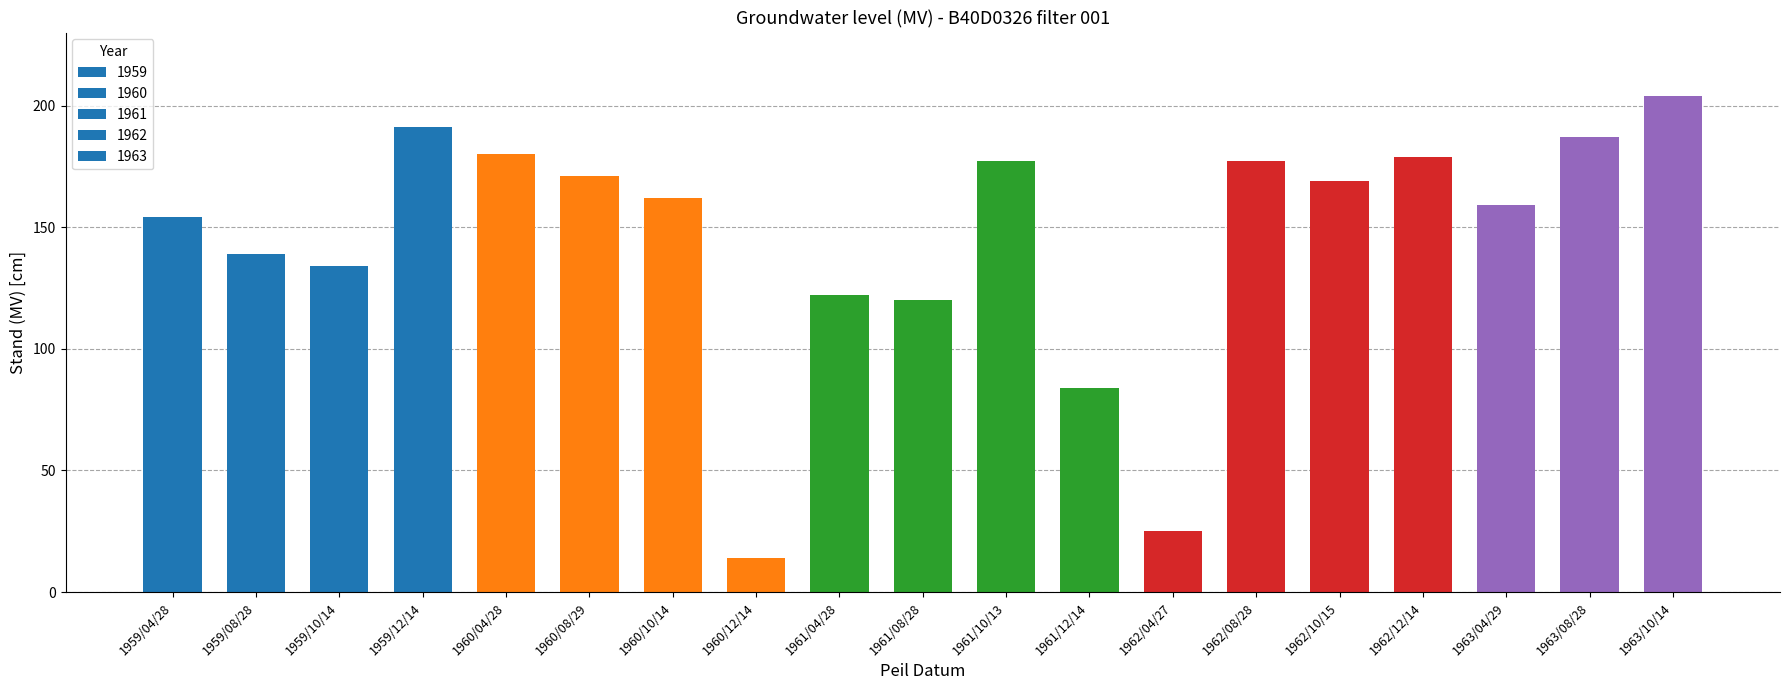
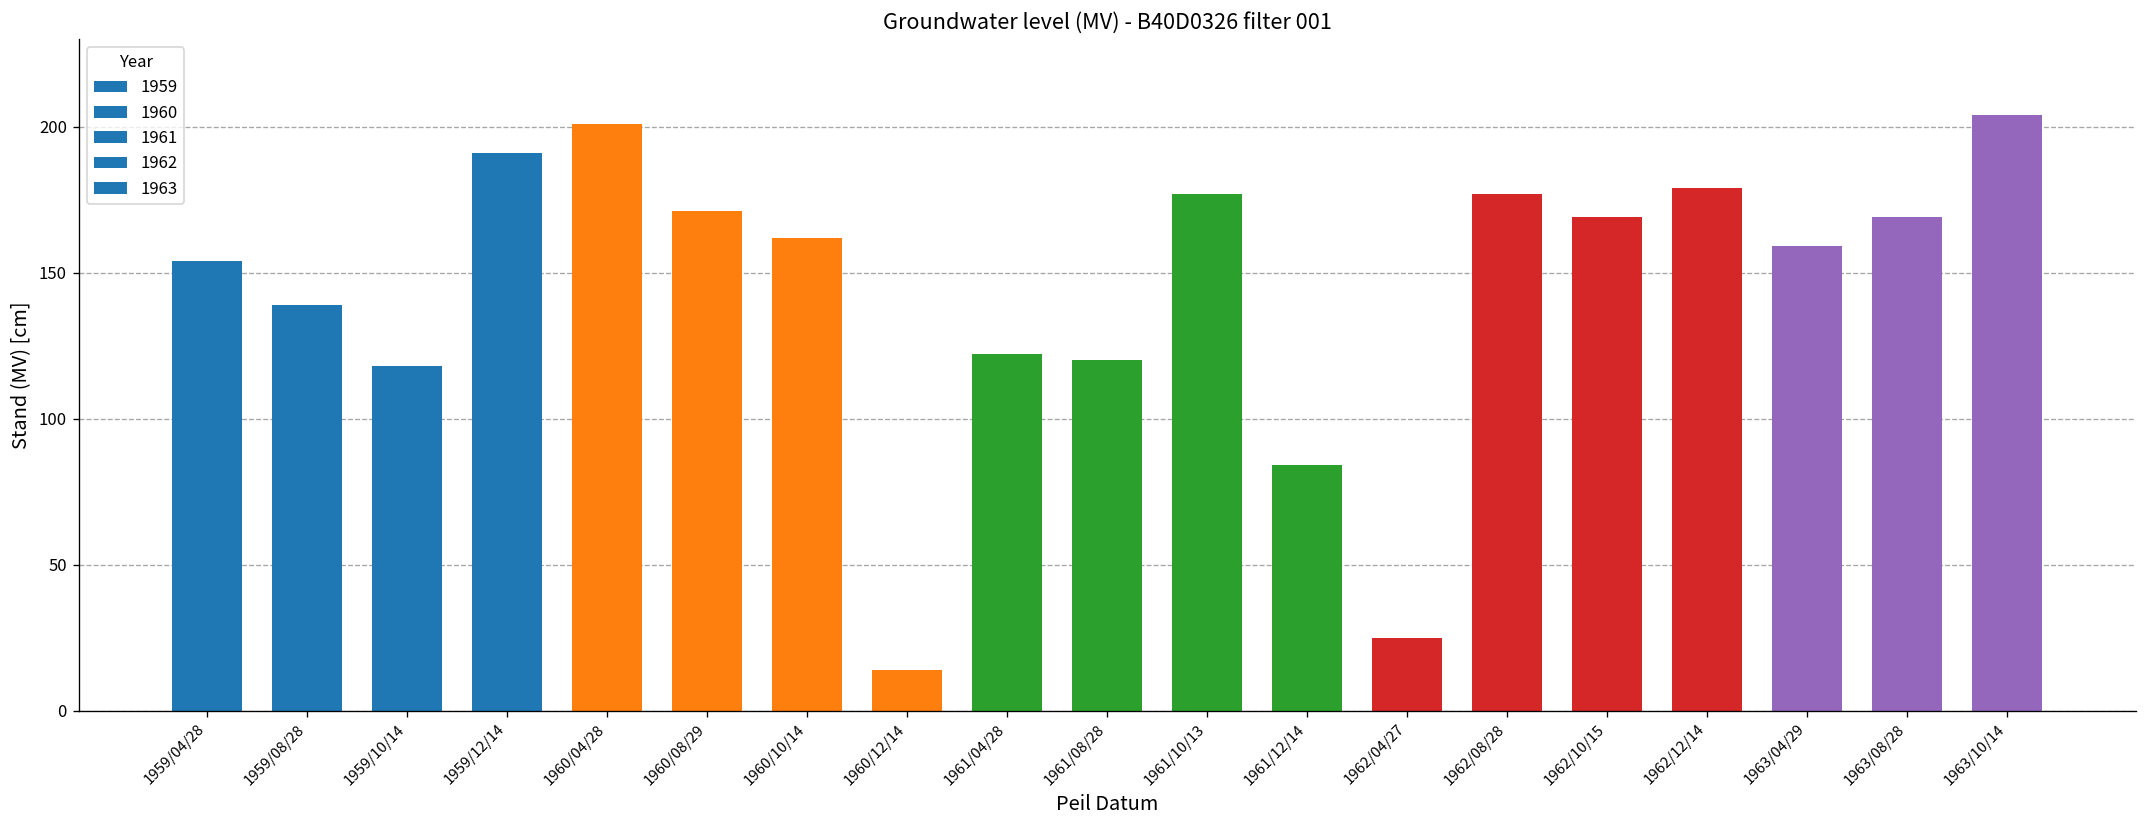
1959/10/14: 134 -> 118
1960/04/28: 180 -> 201
1963/08/28: 187 -> 169
